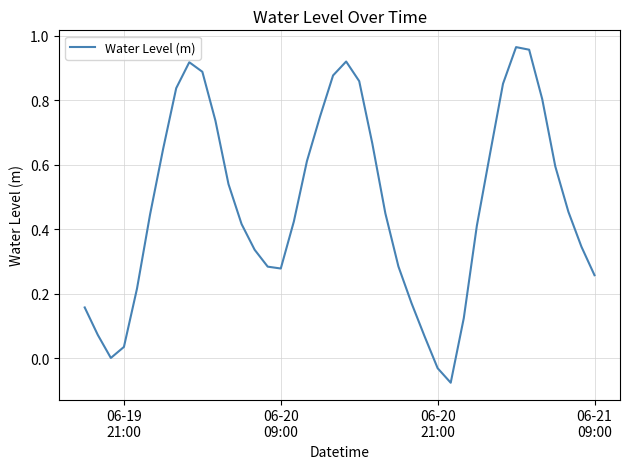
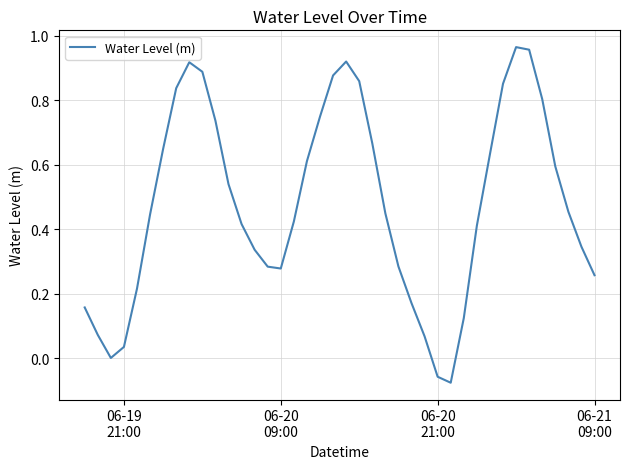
06-20 21:00: -0.03 -> -0.06
